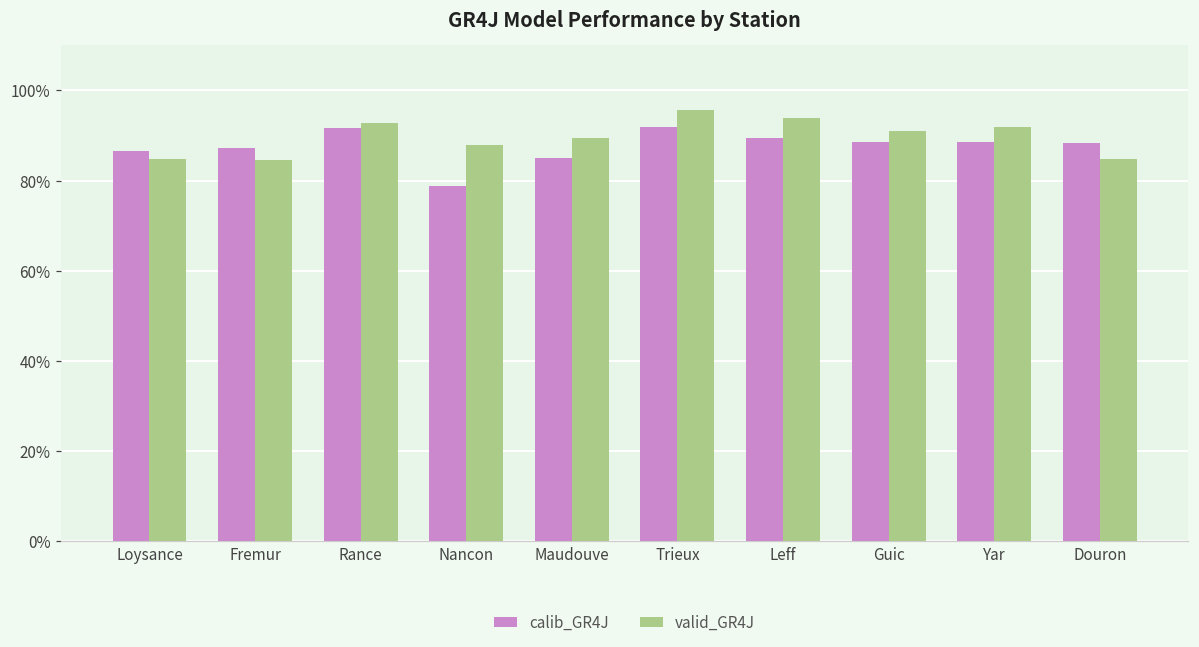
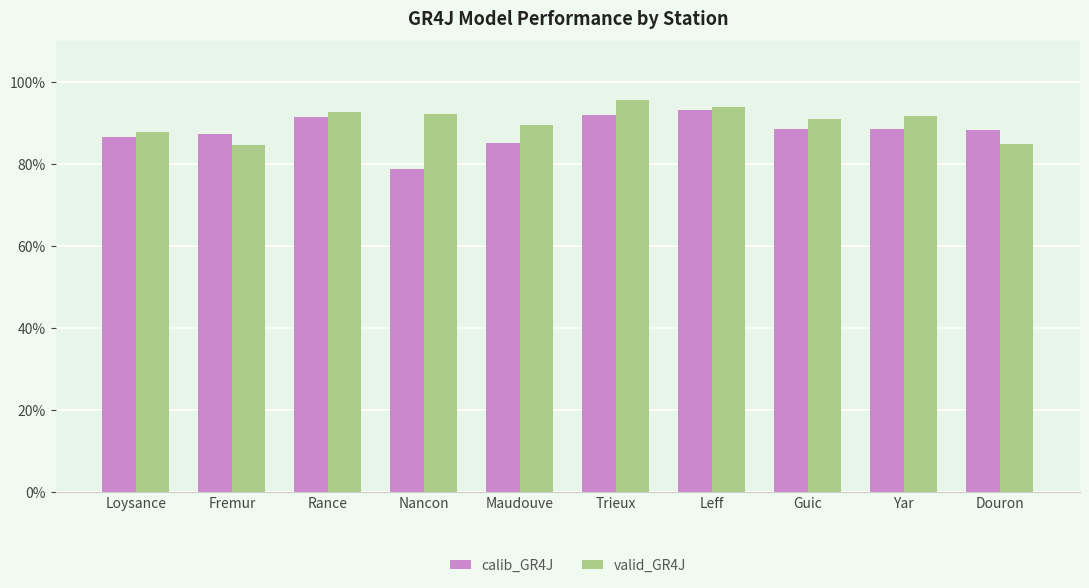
valid_GR4J, Loysance: 85% -> 88%
valid_GR4J, Nancon: 88% -> 92%
calib_GR4J, Leff: 89% -> 93%
